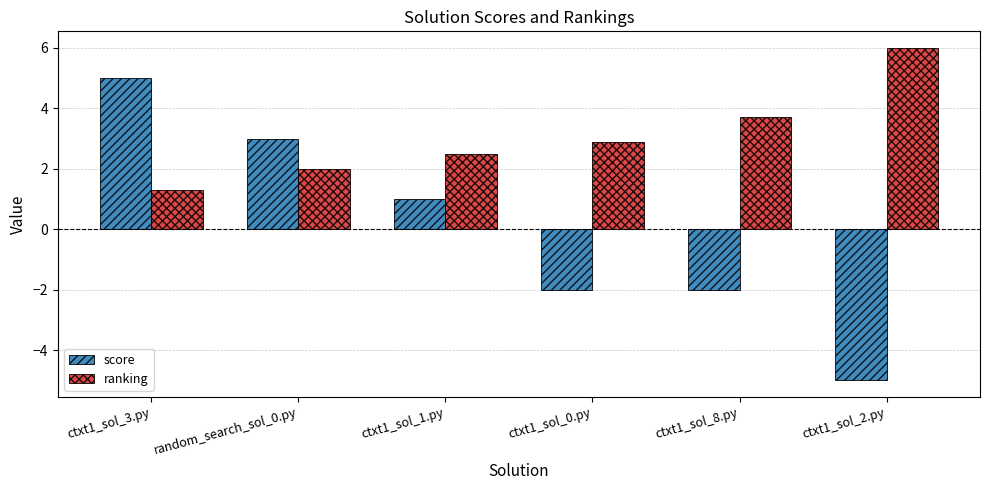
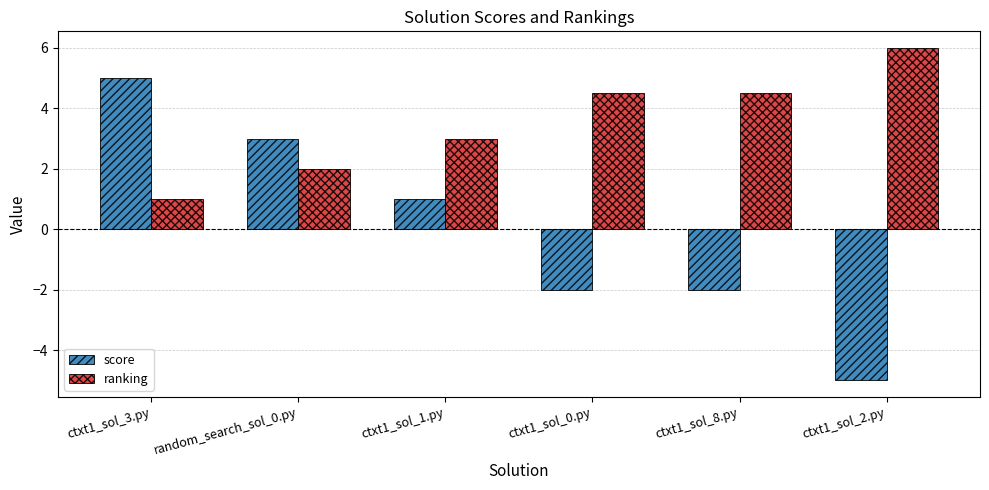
ranking, ctxt1_sol_3.py: 1.3 -> 1.0
ranking, ctxt1_sol_1.py: 2.5 -> 3.0
ranking, ctxt1_sol_0.py: 2.9 -> 4.5
ranking, ctxt1_sol_8.py: 3.7 -> 4.5
